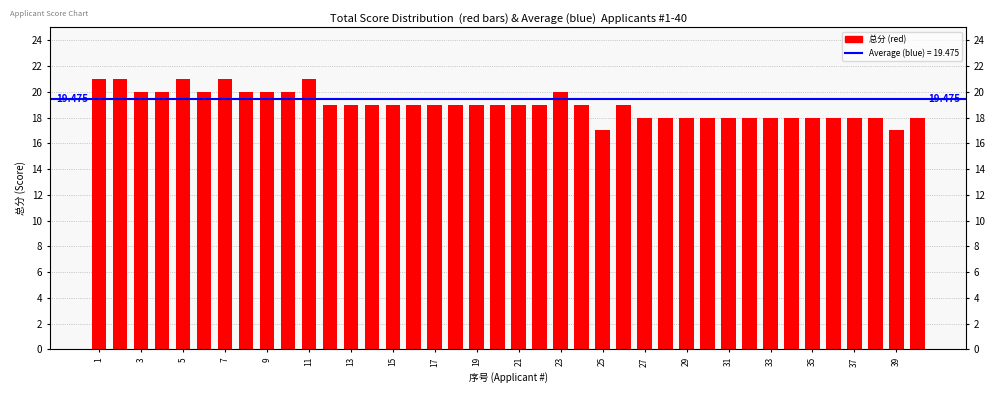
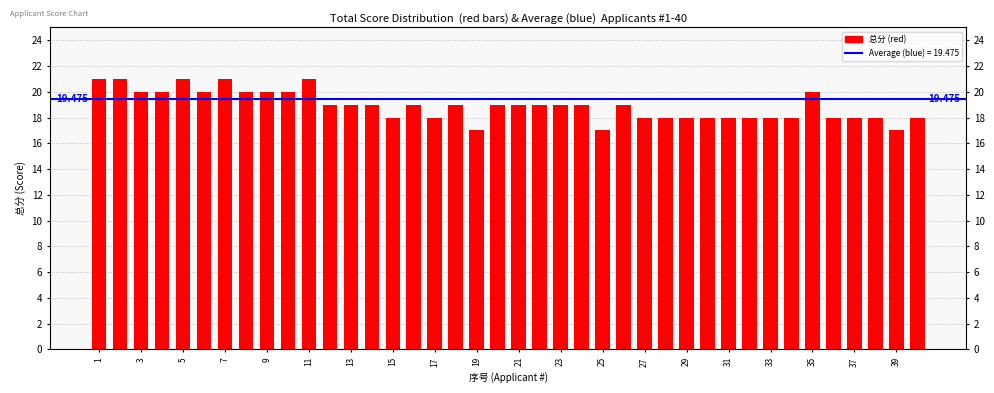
15: 19 -> 18
17: 19 -> 18
19: 19 -> 17
23: 20 -> 19
35: 18 -> 20
